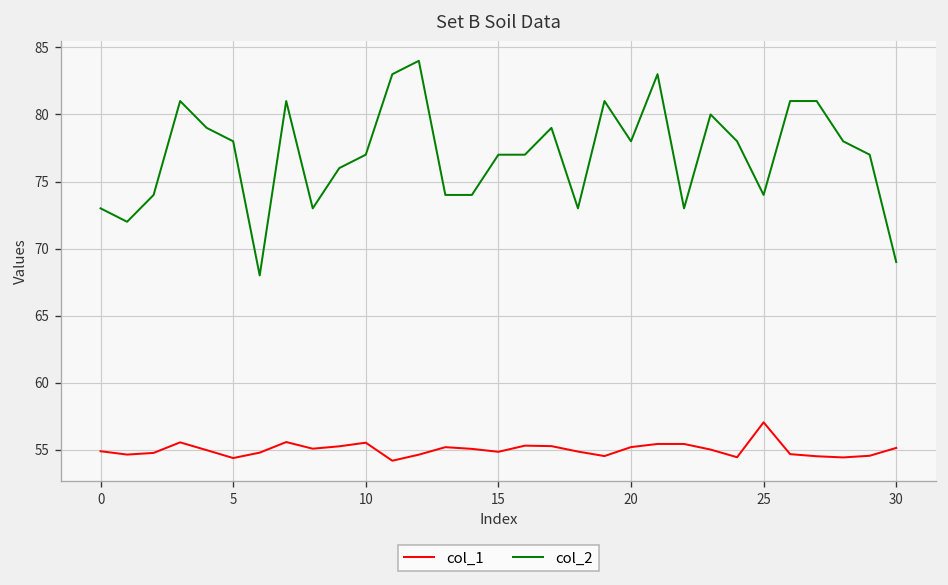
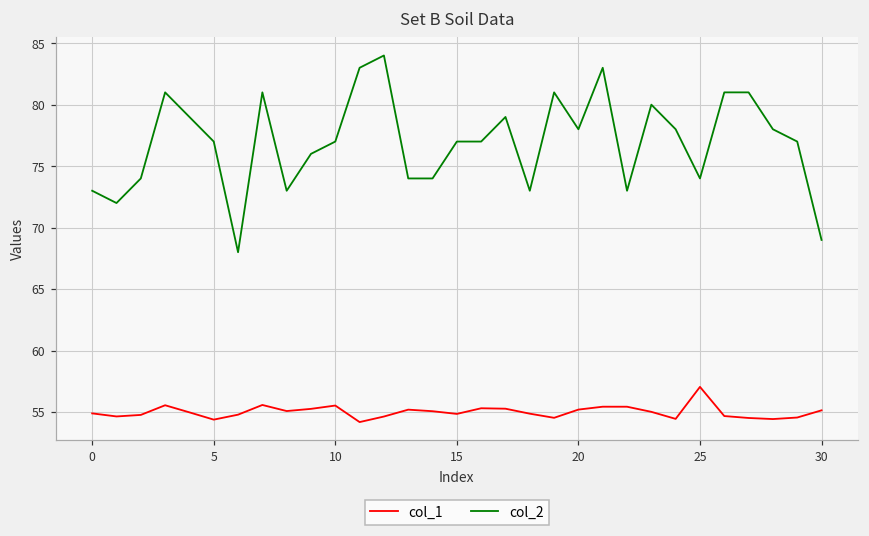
col_2, 5: 78 -> 77
